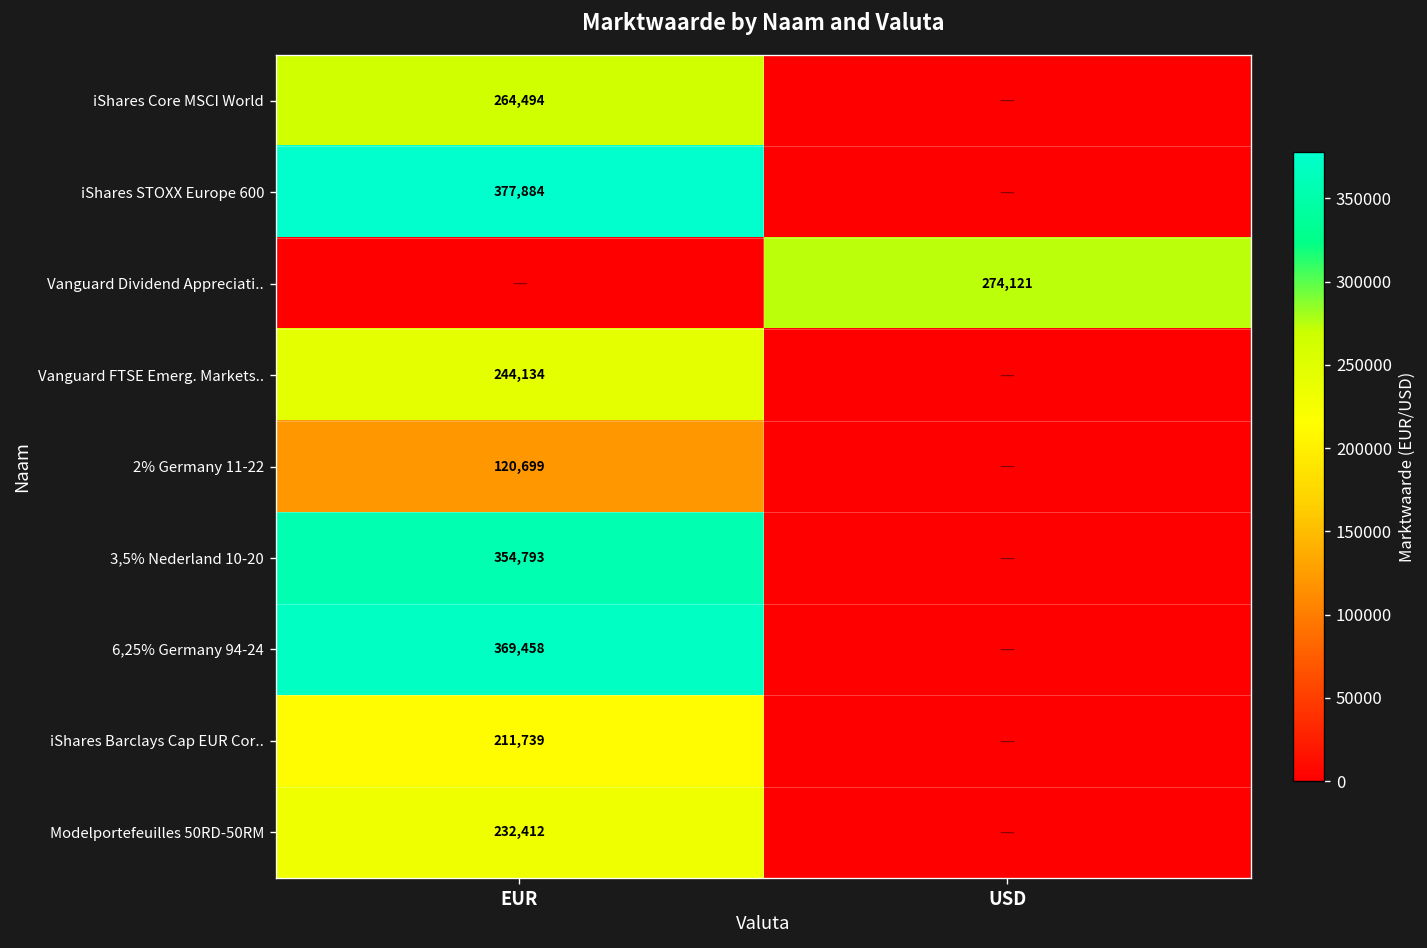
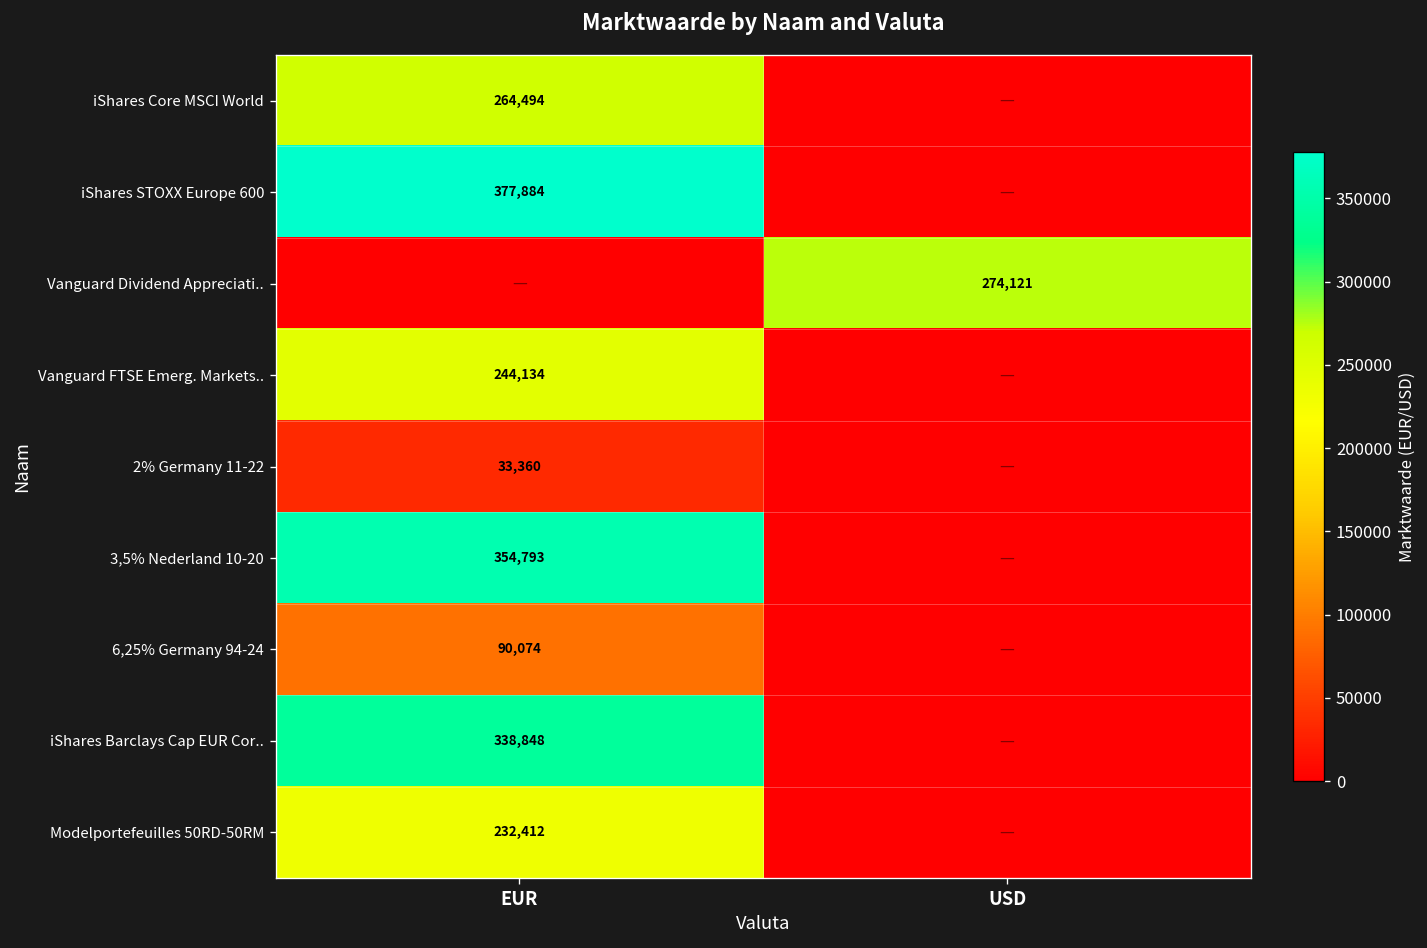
2% Germany 11-22, EUR: 120,699 -> 33,360
6,25% Germany 94-24, EUR: 369,458 -> 90,074
iShares Barclays Cap EUR Cor.., EUR: 211,739 -> 338,848
